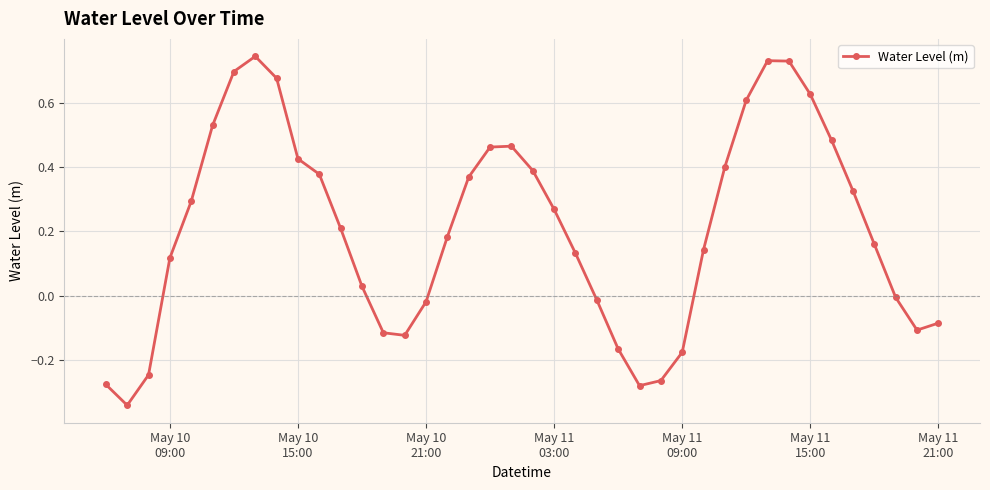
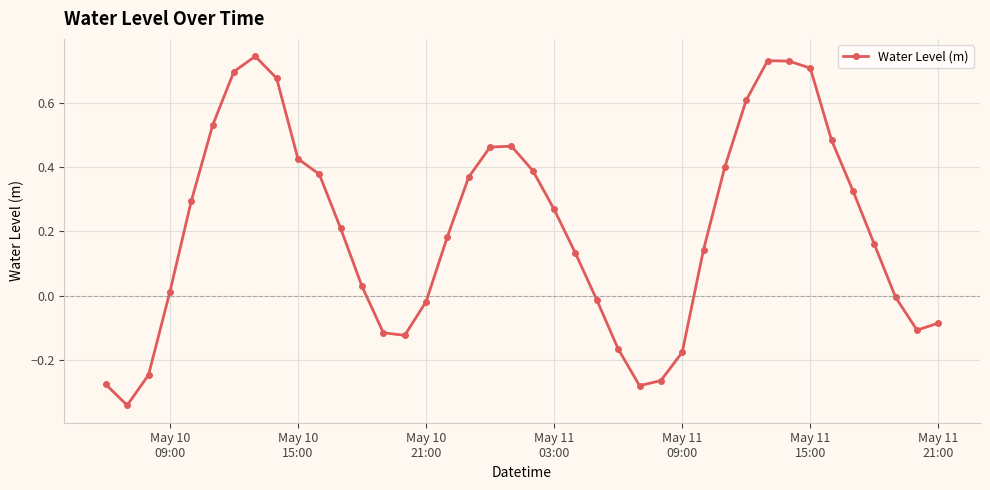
May 10 09:00: 0.12 -> 0.01
May 11 15:00: 0.63 -> 0.71
